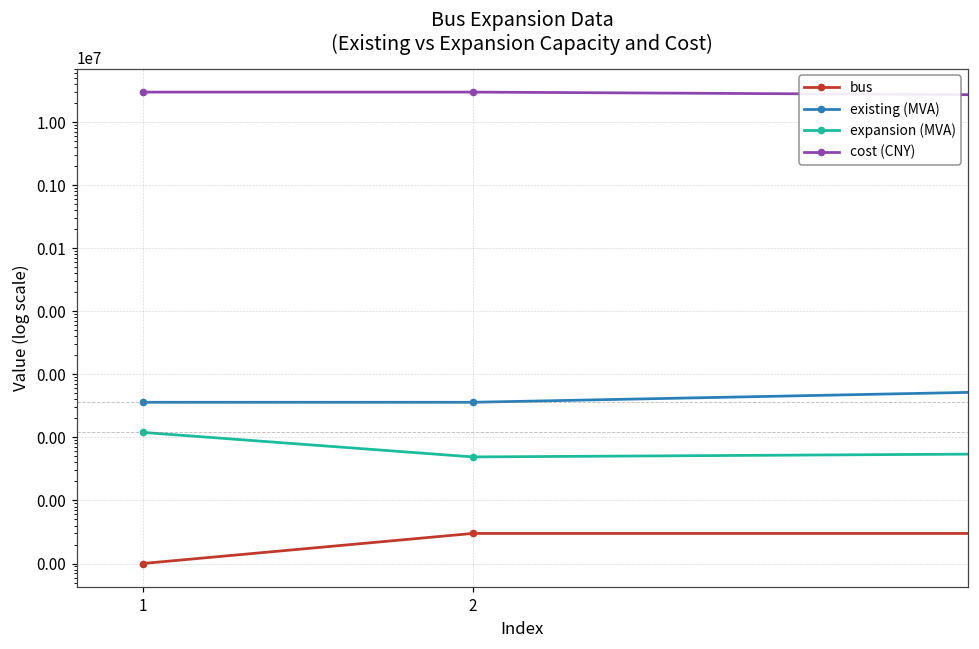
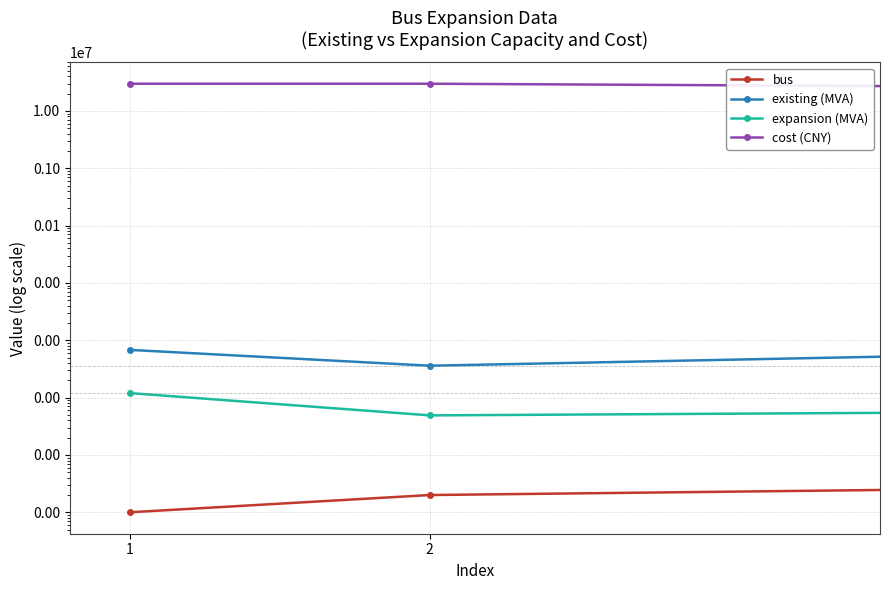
existing (MVA), 1: 400 -> 700
bus, 2: 3 -> 2
